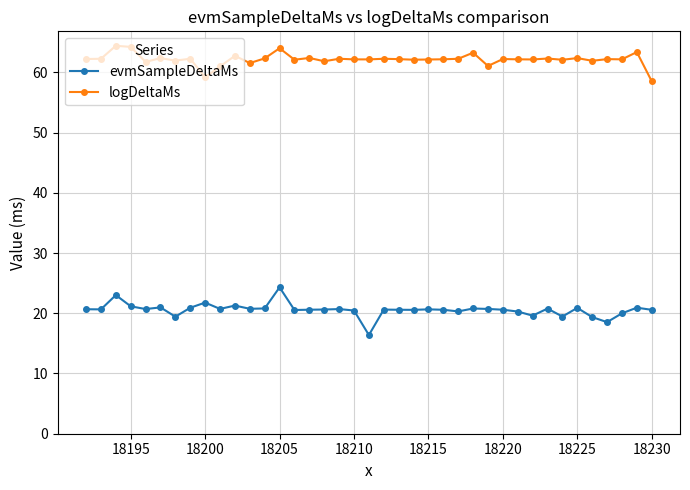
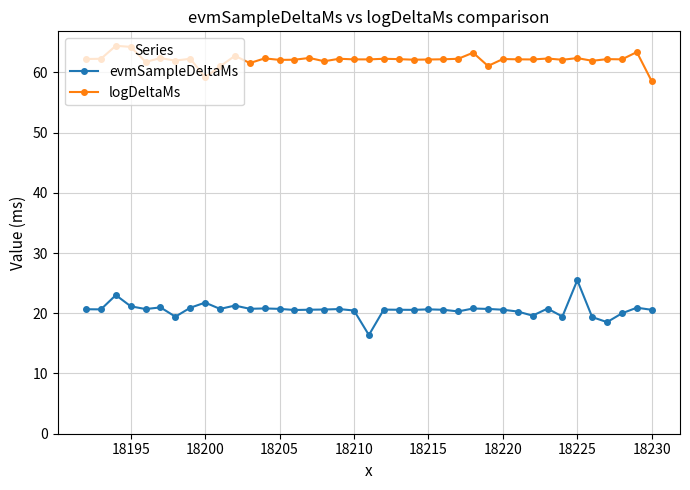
evmSampleDeltaMs, 18205: 24 -> 21
logDeltaMs, 18205: 64 -> 62
evmSampleDeltaMs, 18225: 21 -> 25
